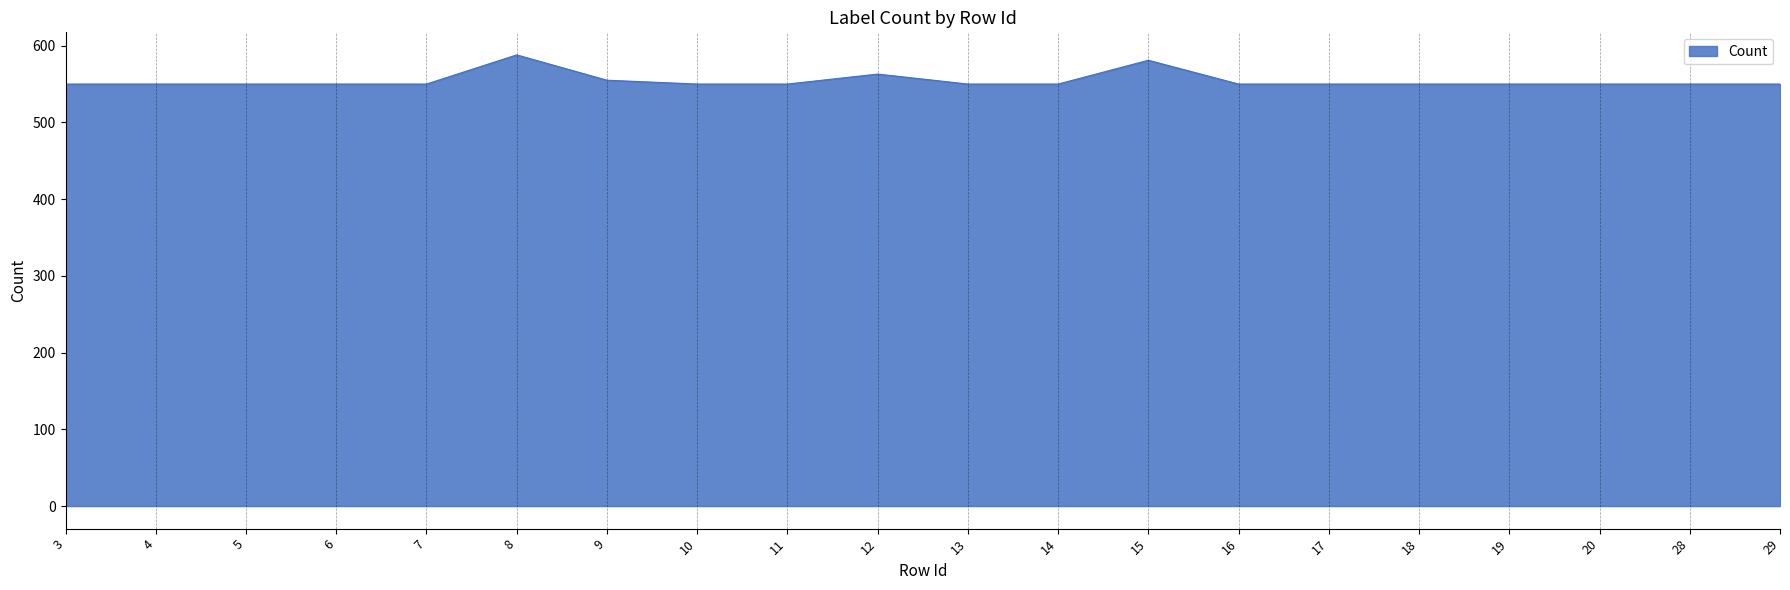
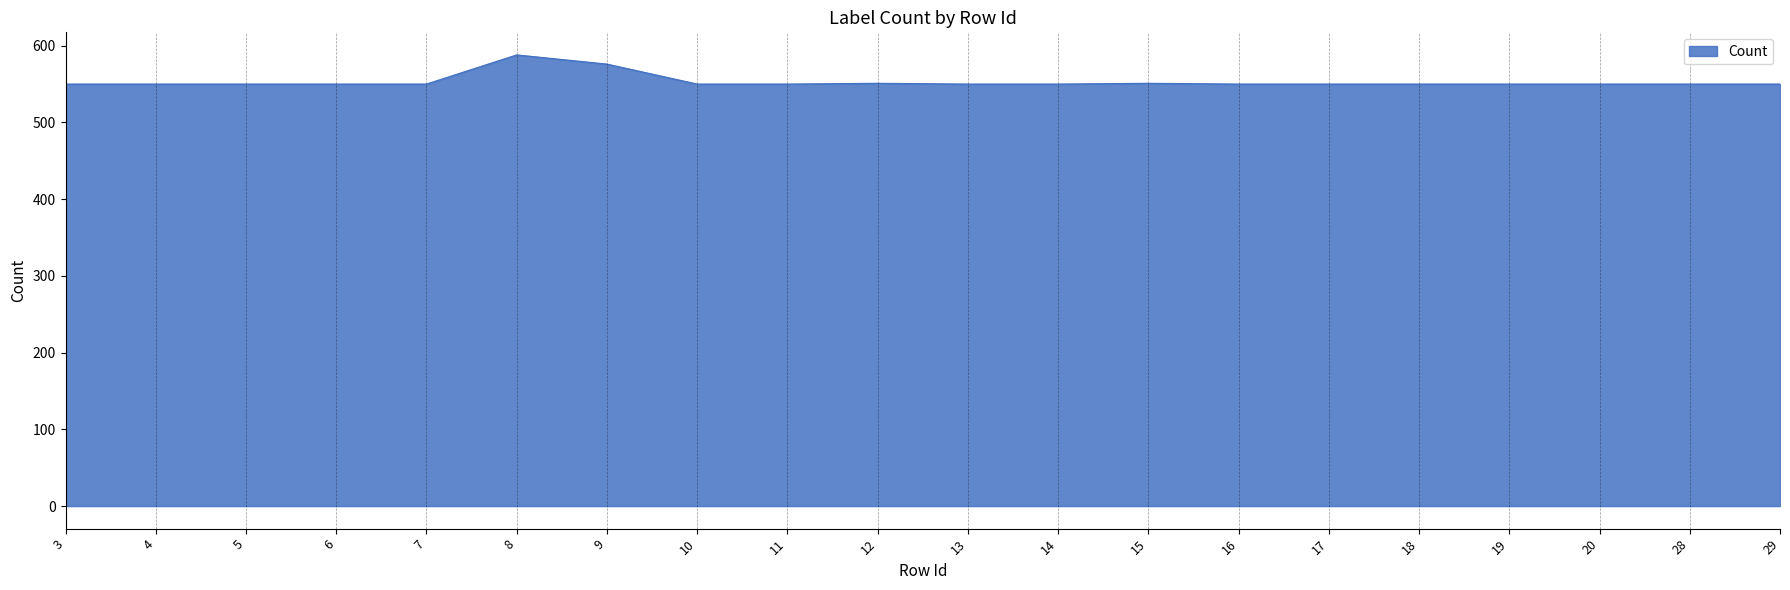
9: 560 -> 580
12: 560 -> 550
15: 580 -> 550
